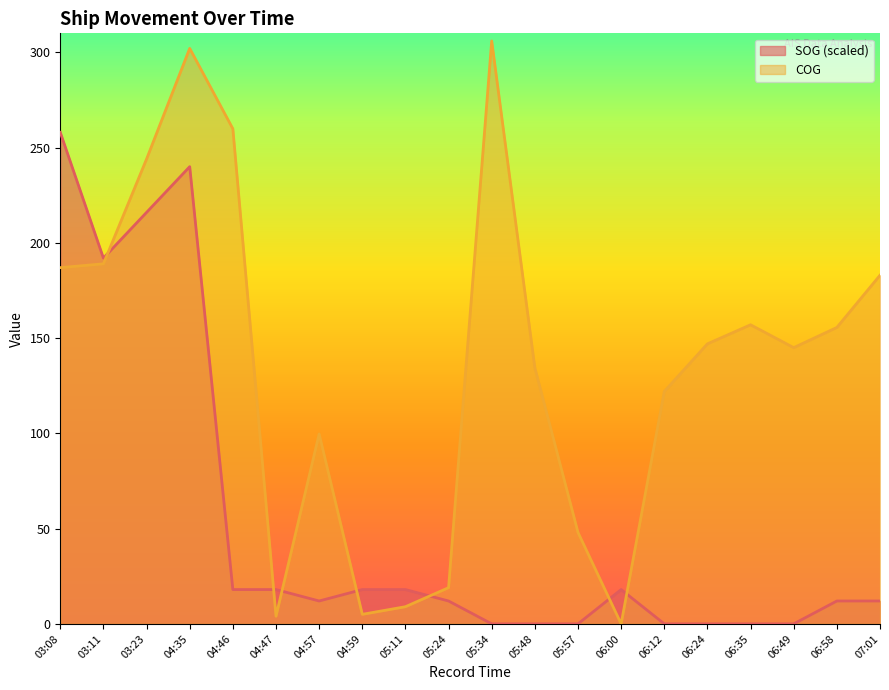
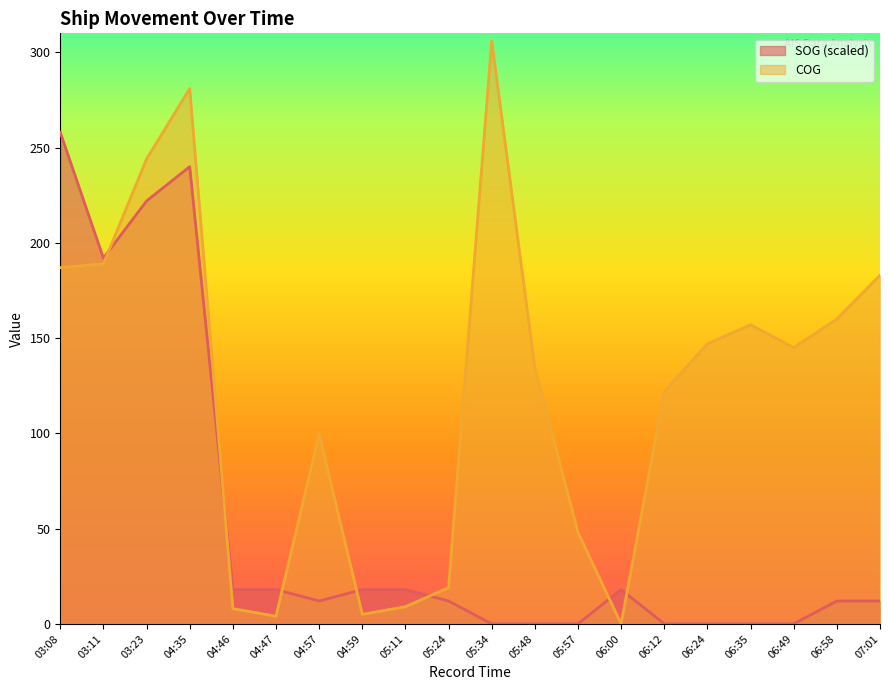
SOG (scaled), 03:23: 216 -> 222
COG, 04:35: 302 -> 281
COG, 04:46: 260 -> 8
COG, 06:58: 156 -> 160
